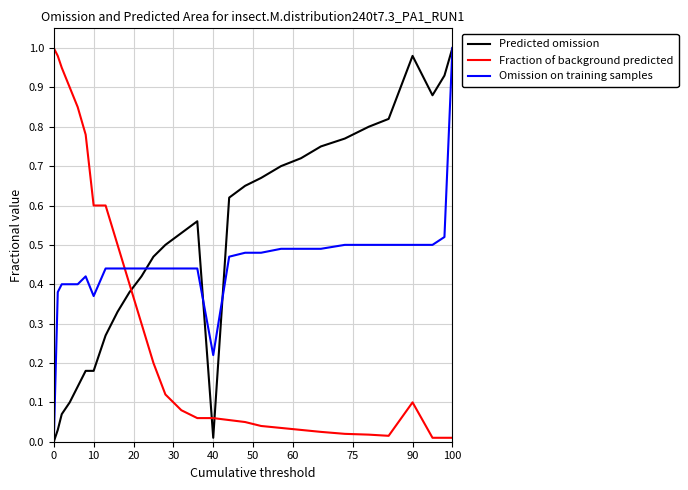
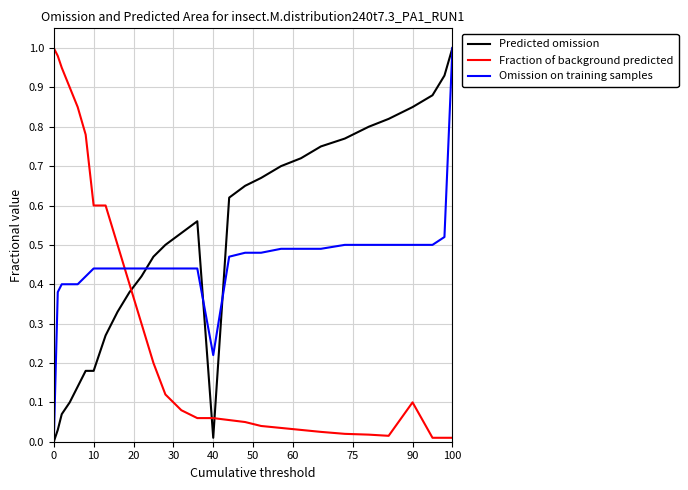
Omission on training samples, 10: 0.37 -> 0.44
Predicted omission, 90: 0.98 -> 0.85
